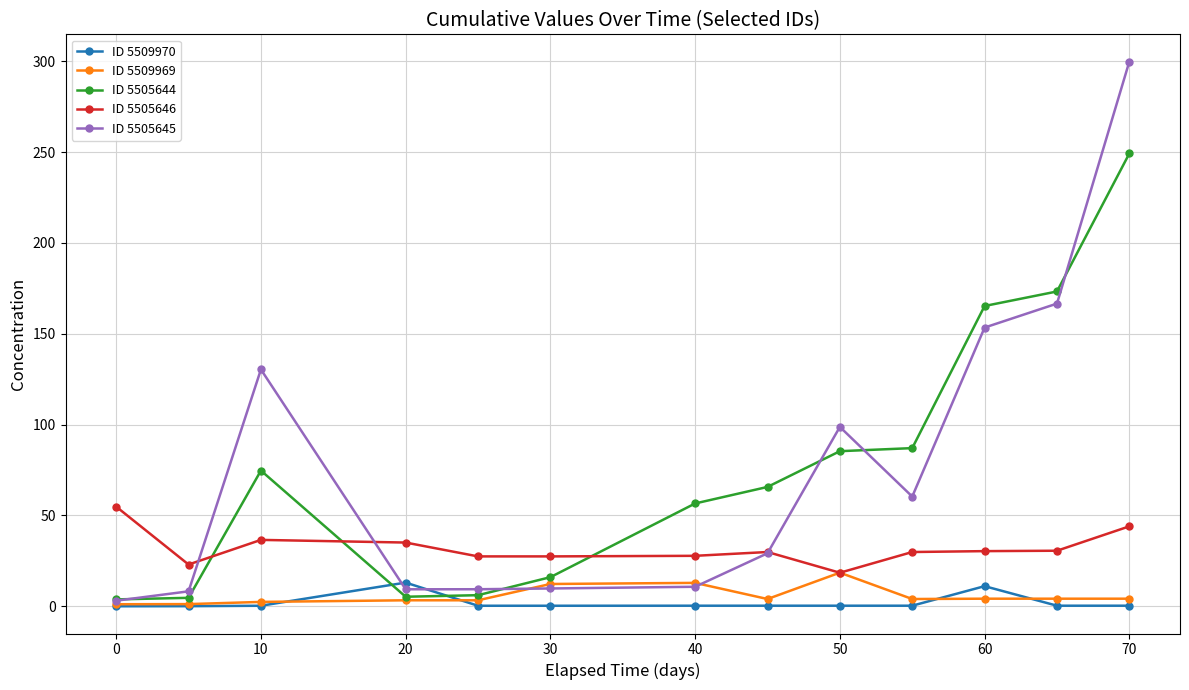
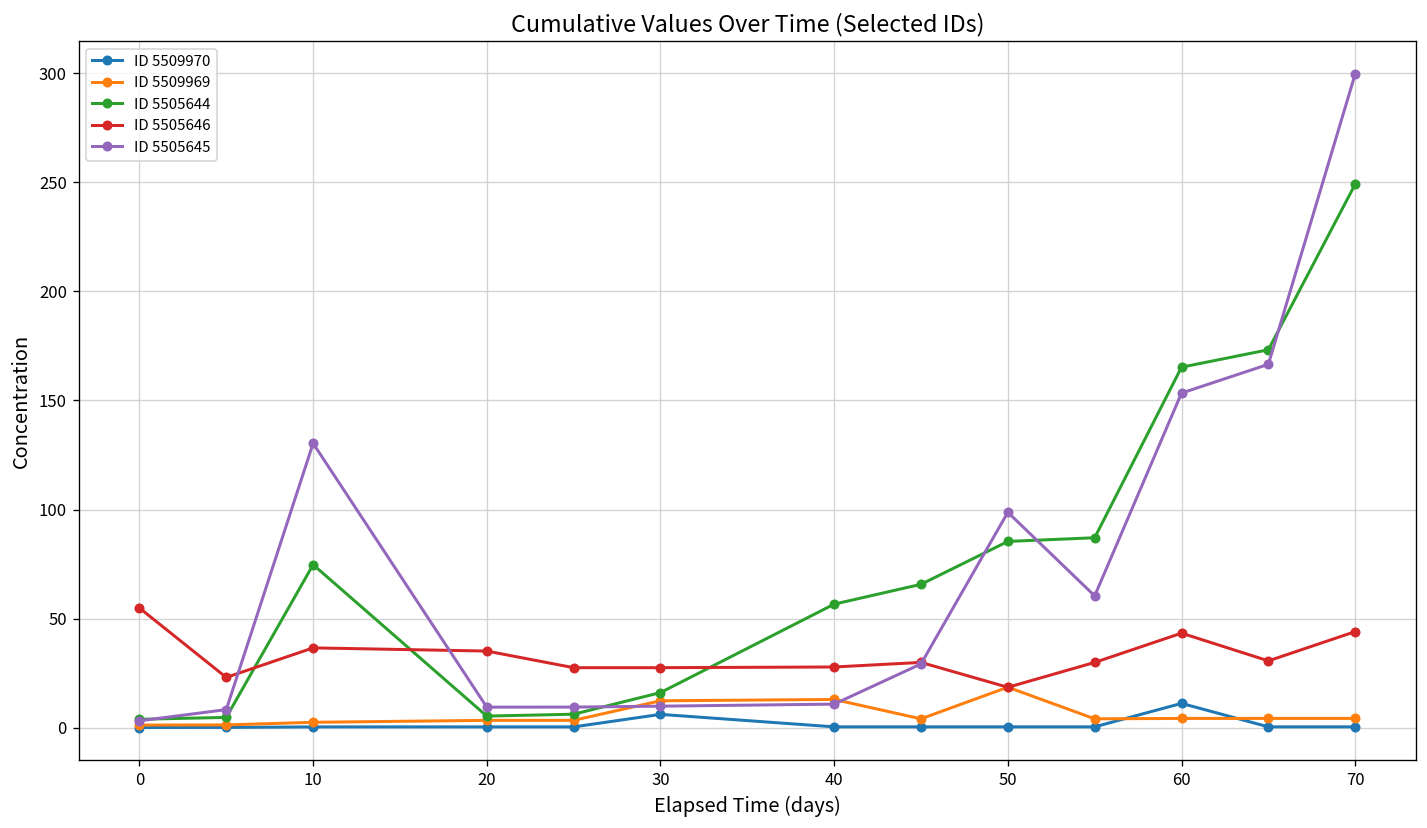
ID 5509970, 20: 13 -> 0
ID 5509970, 30: 0 -> 6
ID 5505646, 60: 30 -> 43
